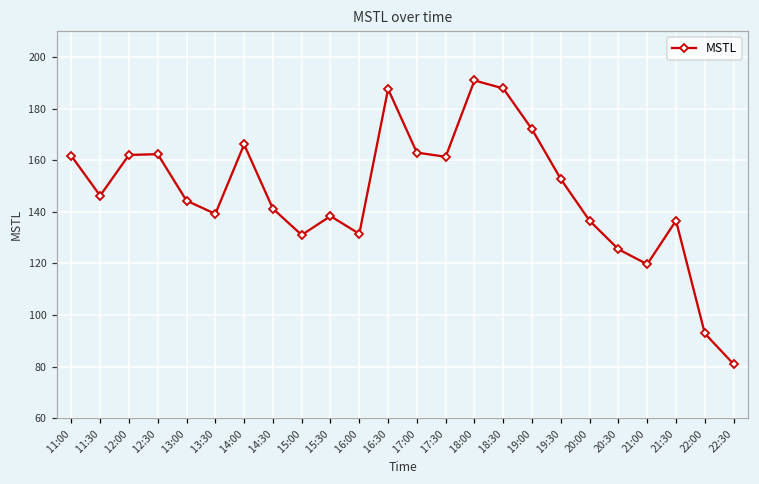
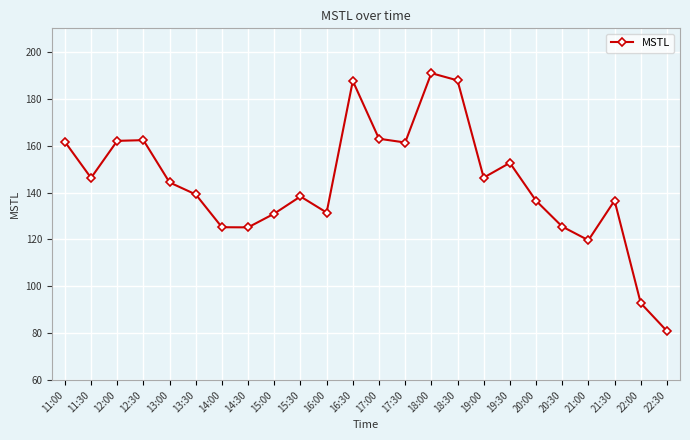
14:00: 166 -> 125
14:30: 141 -> 125
19:00: 172 -> 146
